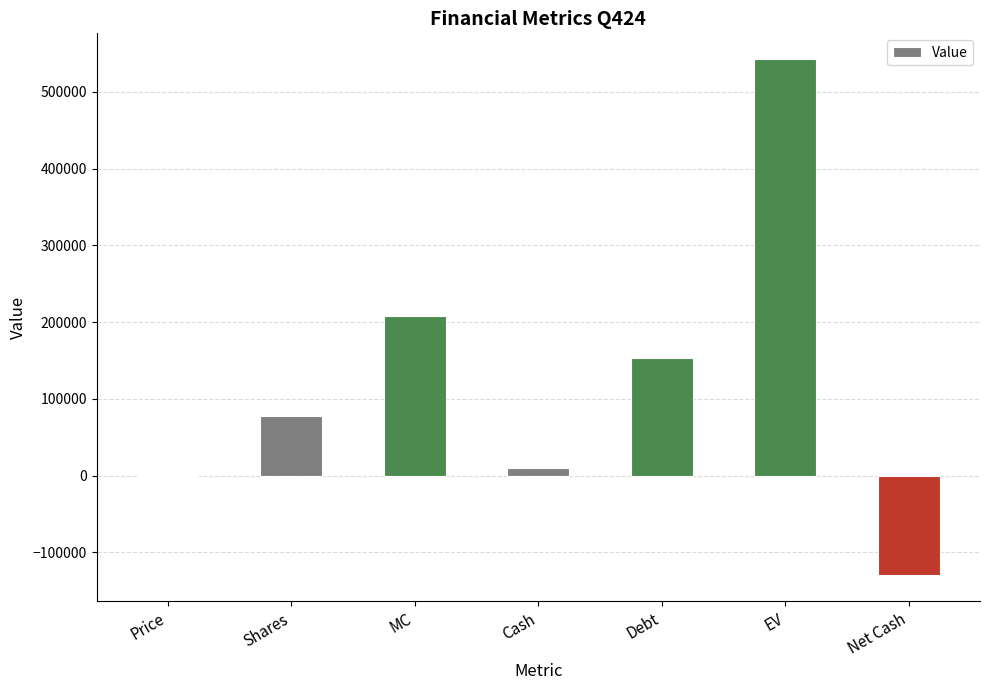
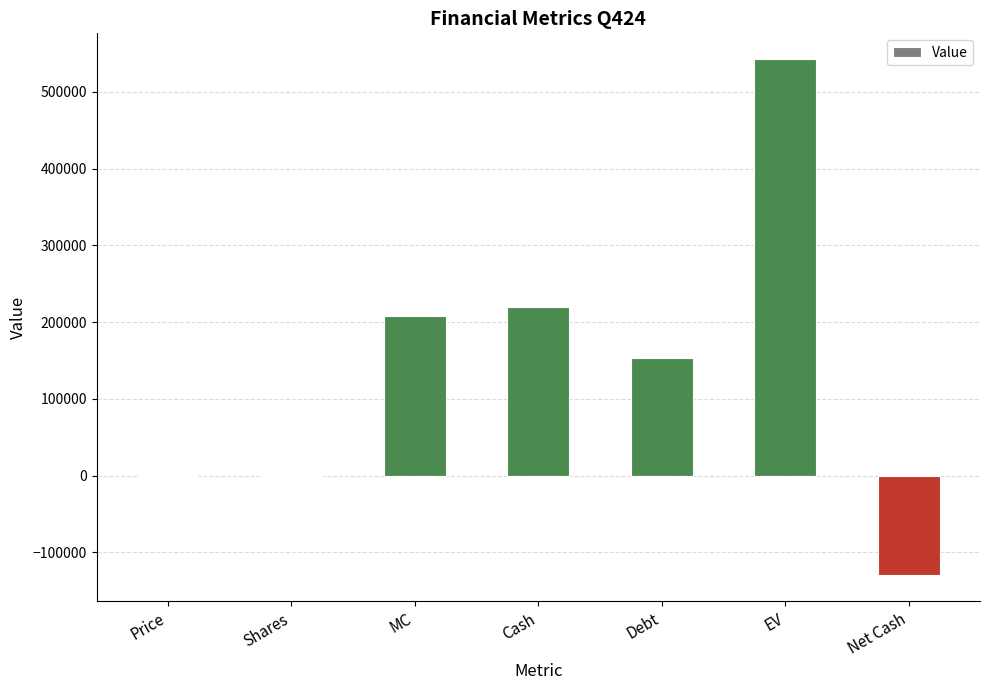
Shares: 80000 -> 0
Cash: 10000 -> 220000
